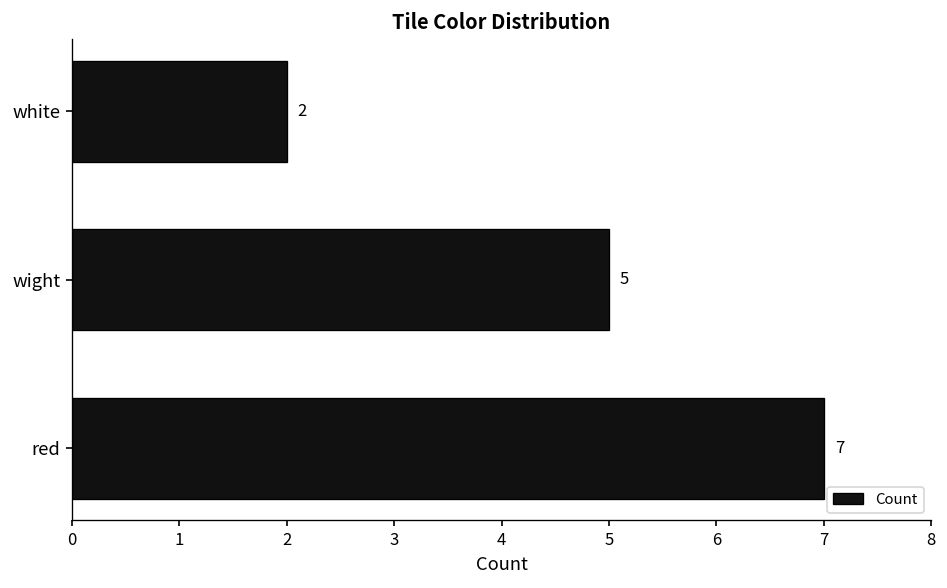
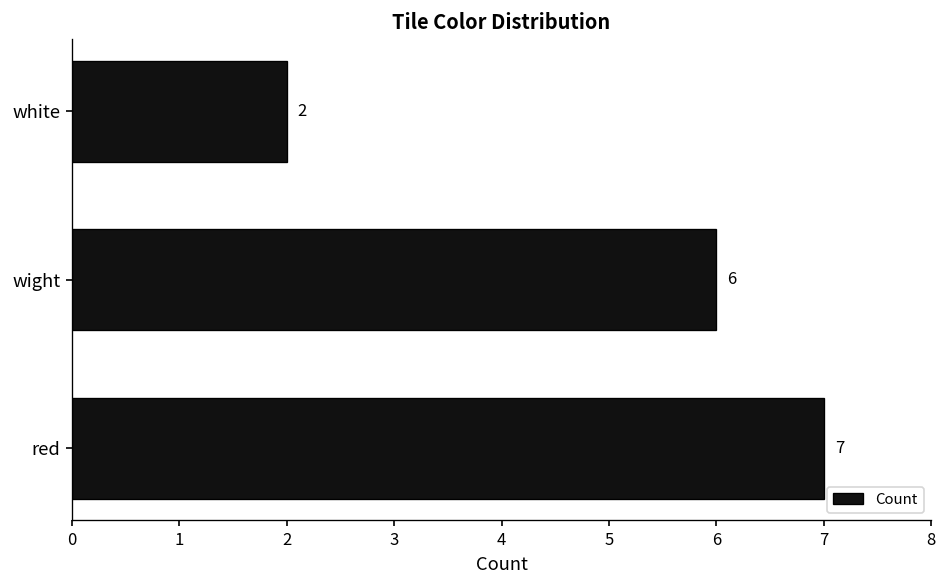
wight: 5 -> 6
